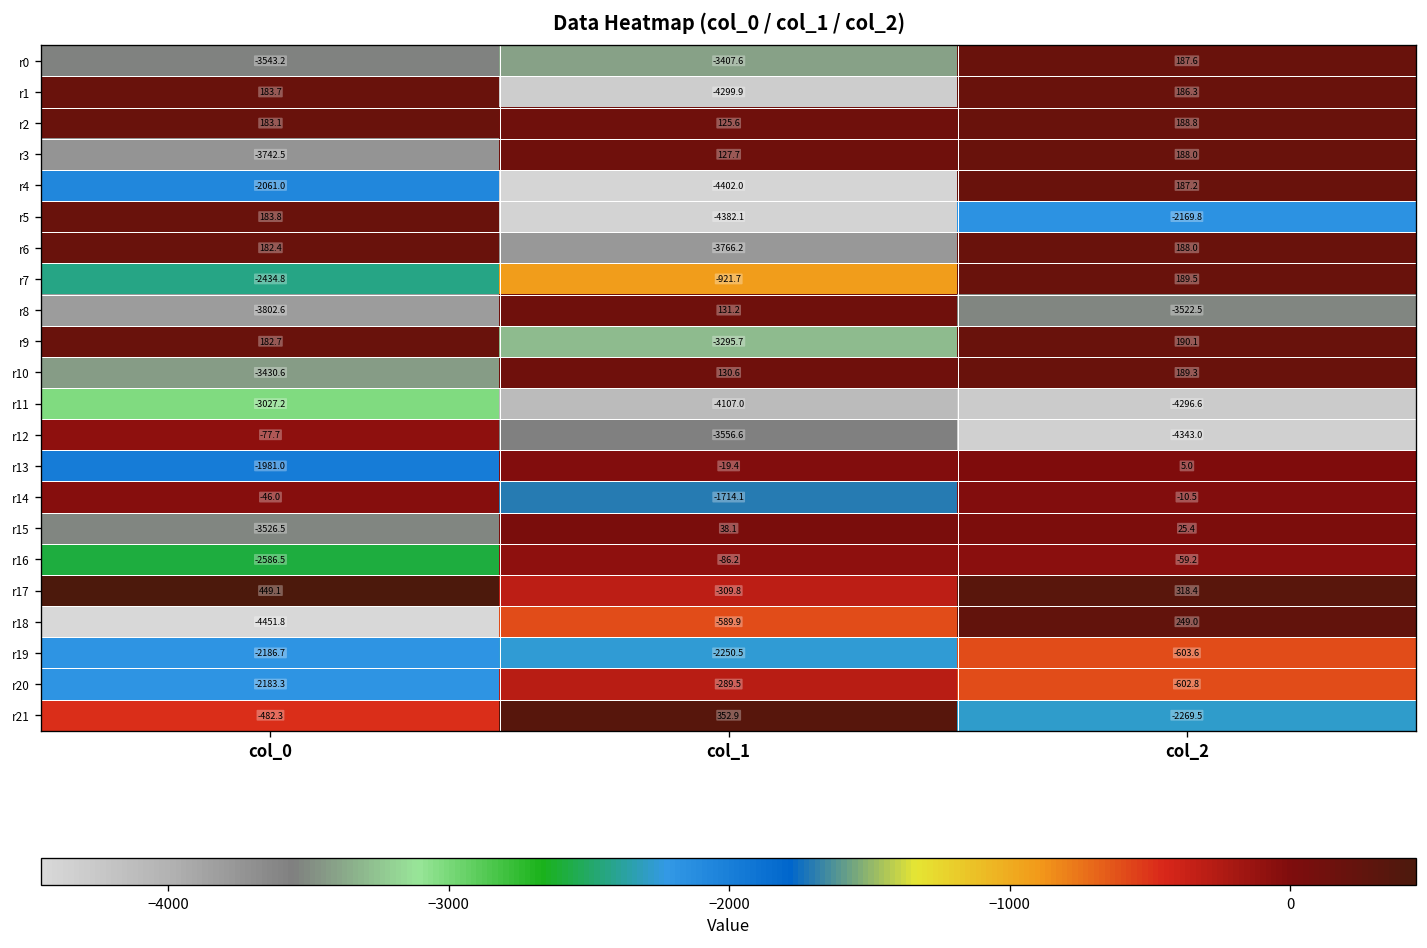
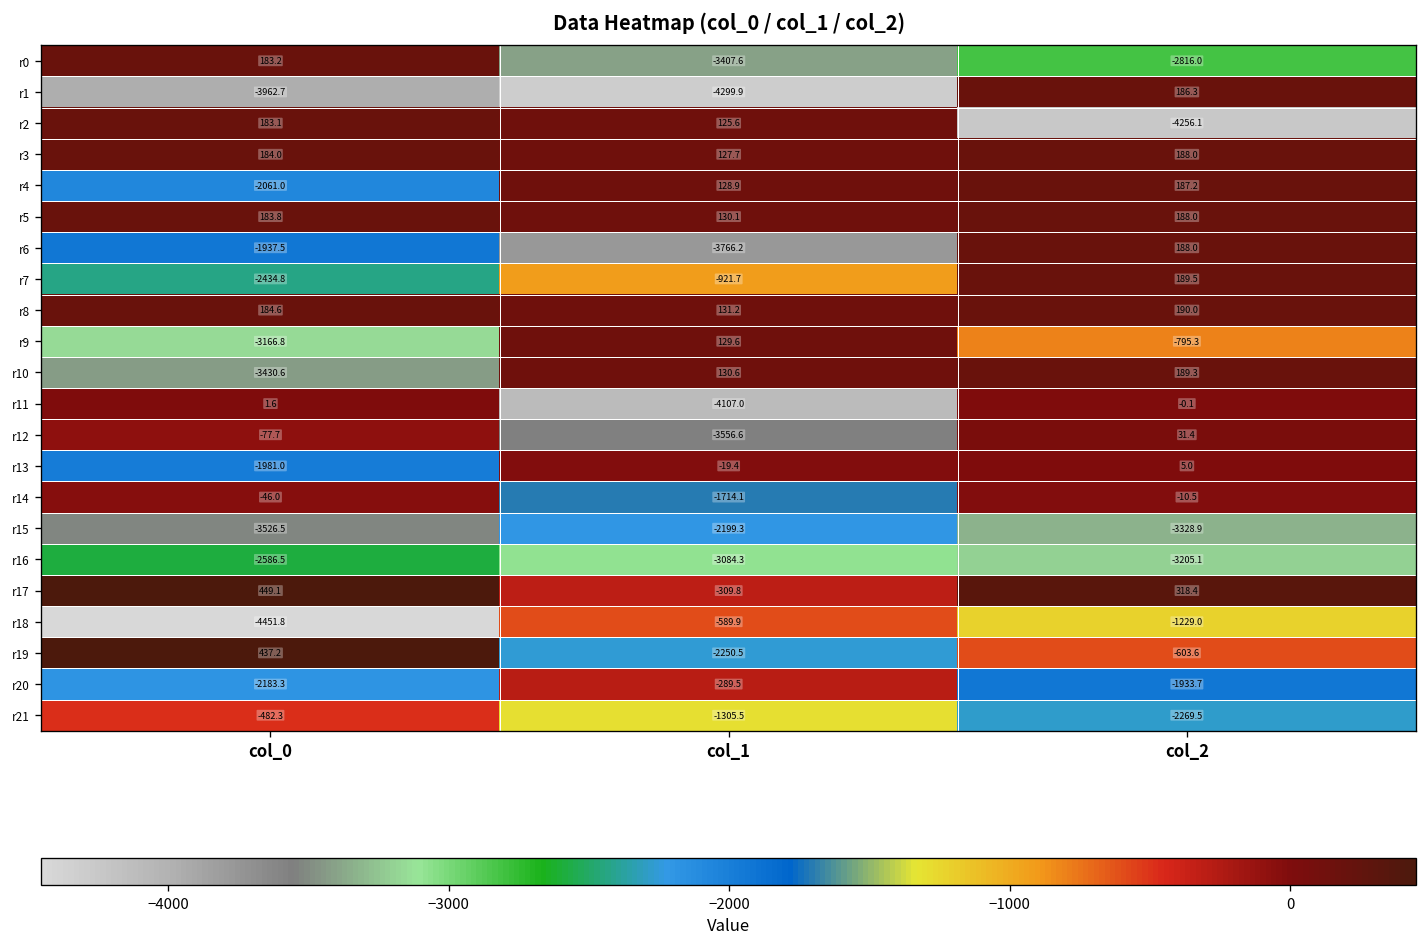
r0, col_0: -3543.2 -> 183.2
r0, col_2: 187.6 -> -2816.0
r1, col_0: 183.7 -> -3962.7
r2, col_2: 188.8 -> -4256.1
r3, col_0: -3742.5 -> 184.0
r4, col_1: -4402.0 -> 128.9
r5, col_1: -4382.1 -> 130.1
r5, col_2: -2169.8 -> 188.0
r6, col_0: 182.4 -> -1937.5
r8, col_0: -3802.6 -> 184.6
r8, col_2: -3522.5 -> 190.0
r9, col_0: 182.7 -> -3166.8
r9, col_1: -3295.7 -> 129.6
r9, col_2: 190.1 -> -795.3
r11, col_0: -3027.2 -> 1.6
r11, col_2: -4296.6 -> -0.1
r12, col_2: -4343.0 -> 31.4
r15, col_1: 38.1 -> -2199.3
r15, col_2: 25.4 -> -3328.9
r16, col_1: -86.2 -> -3084.3
r16, col_2: -59.2 -> -3205.1
r18, col_2: 249.0 -> -1229.0
r19, col_0: -2186.7 -> 437.2
r20, col_2: -602.8 -> -1933.7
r21, col_1: 352.9 -> -1305.5
